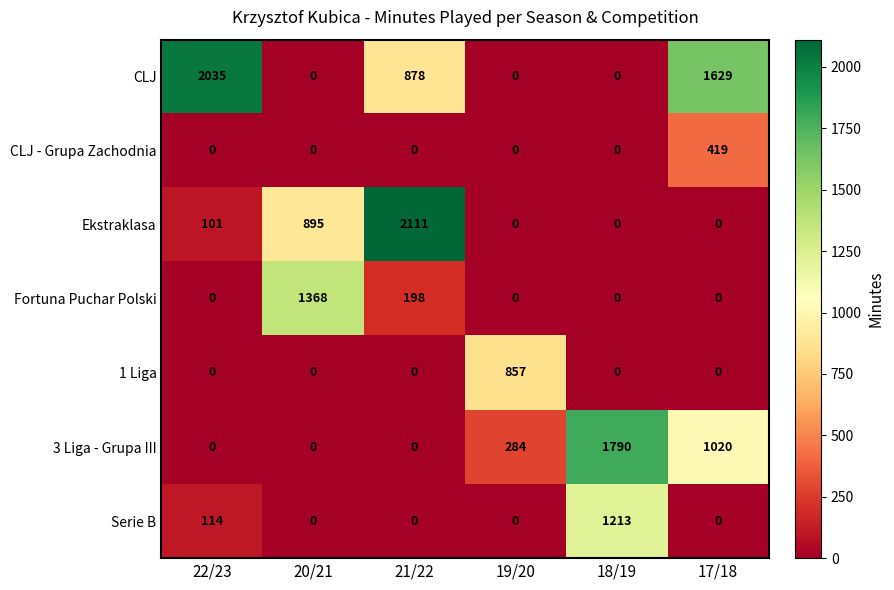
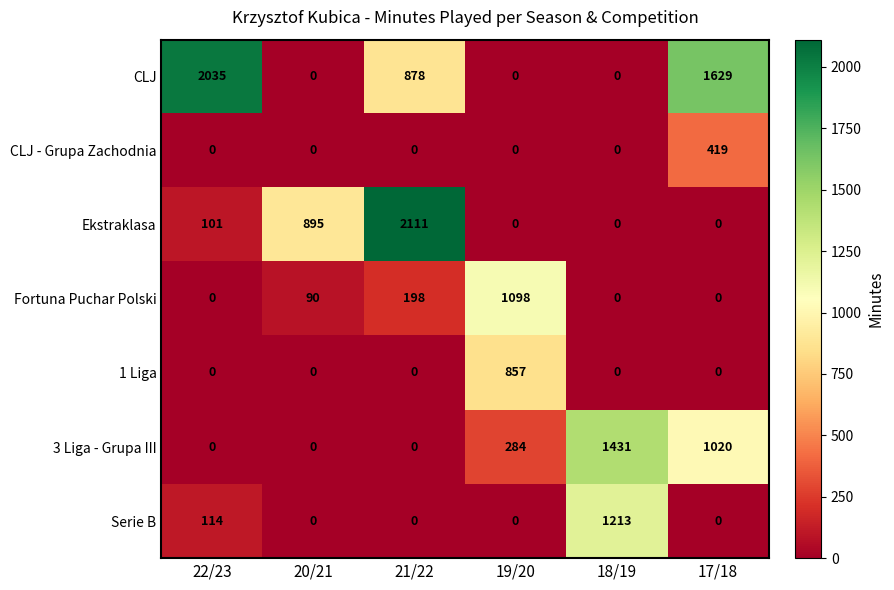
Fortuna Puchar Polski, 20/21: 1368 -> 90
Fortuna Puchar Polski, 19/20: 0 -> 1098
3 Liga - Grupa III, 18/19: 1790 -> 1431
